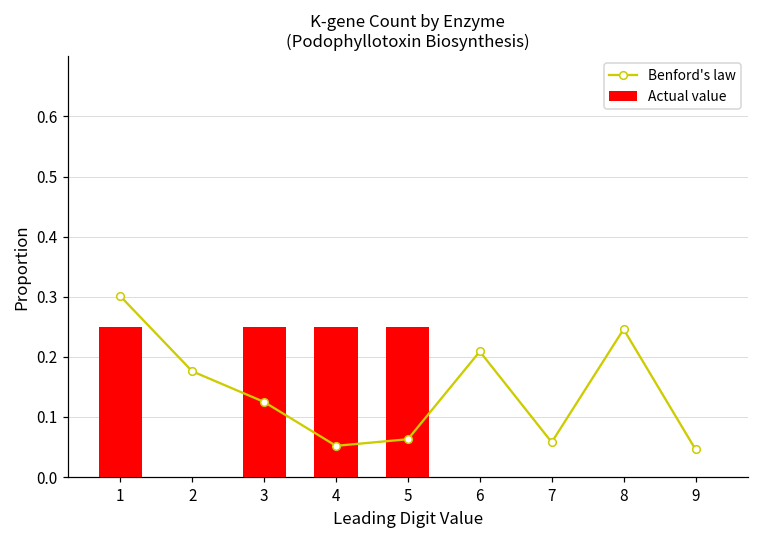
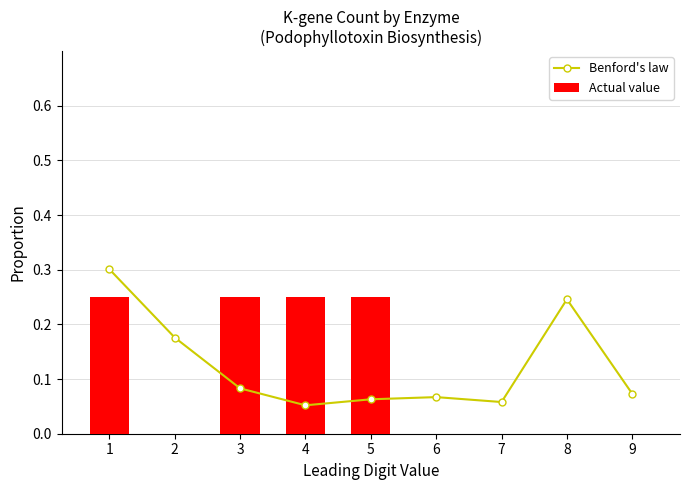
Benford's law, 3: 0.13 -> 0.08
Benford's law, 6: 0.21 -> 0.07
Benford's law, 9: 0.05 -> 0.07
